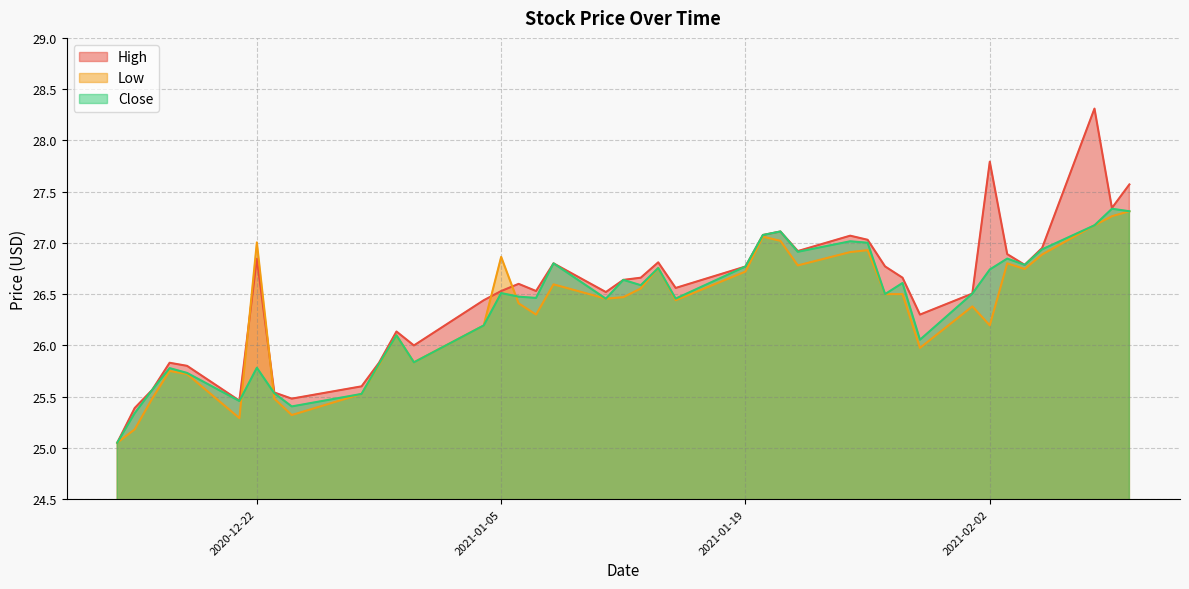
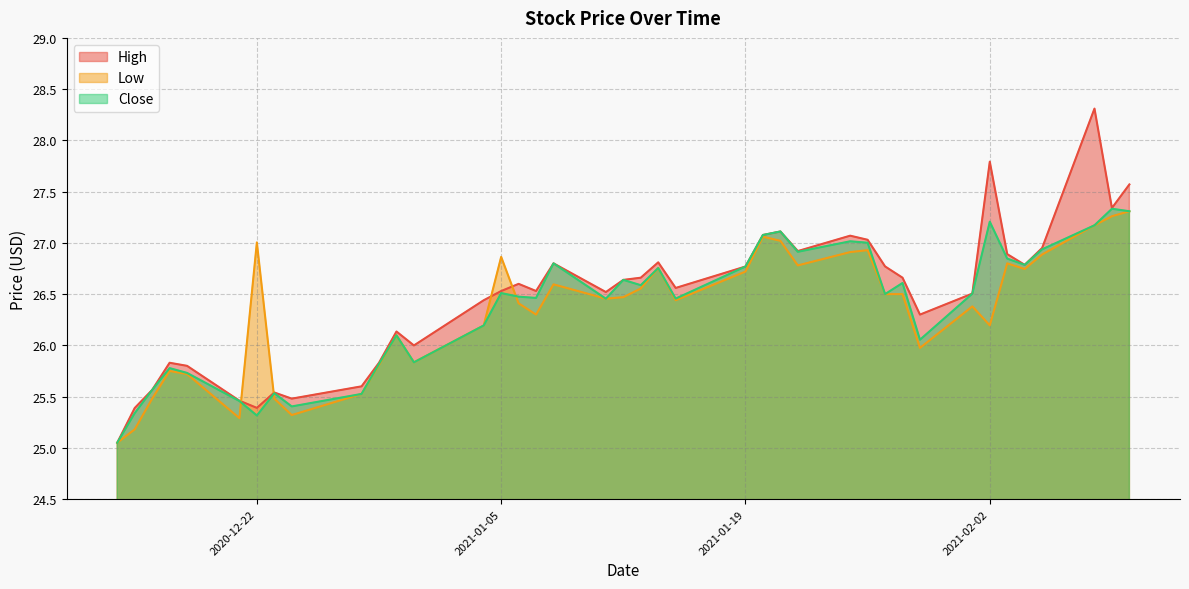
High, 2020-12-22: 26.85 -> 25.39
Close, 2020-12-22: 25.78 -> 25.32
Close, 2021-02-02: 26.74 -> 27.21
